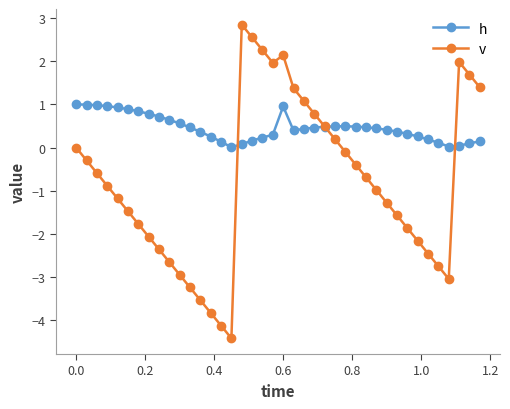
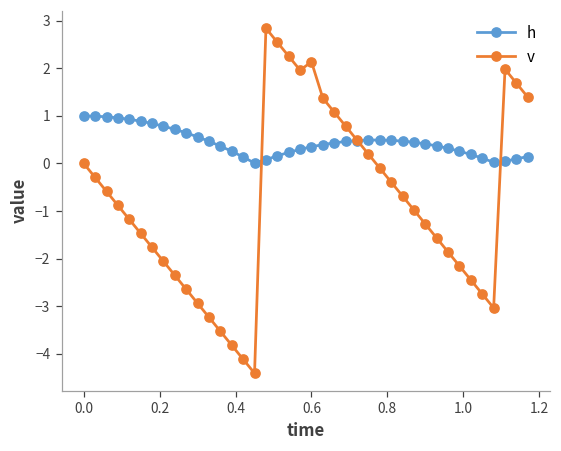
h, 0.6: 1.0 -> 0.4
